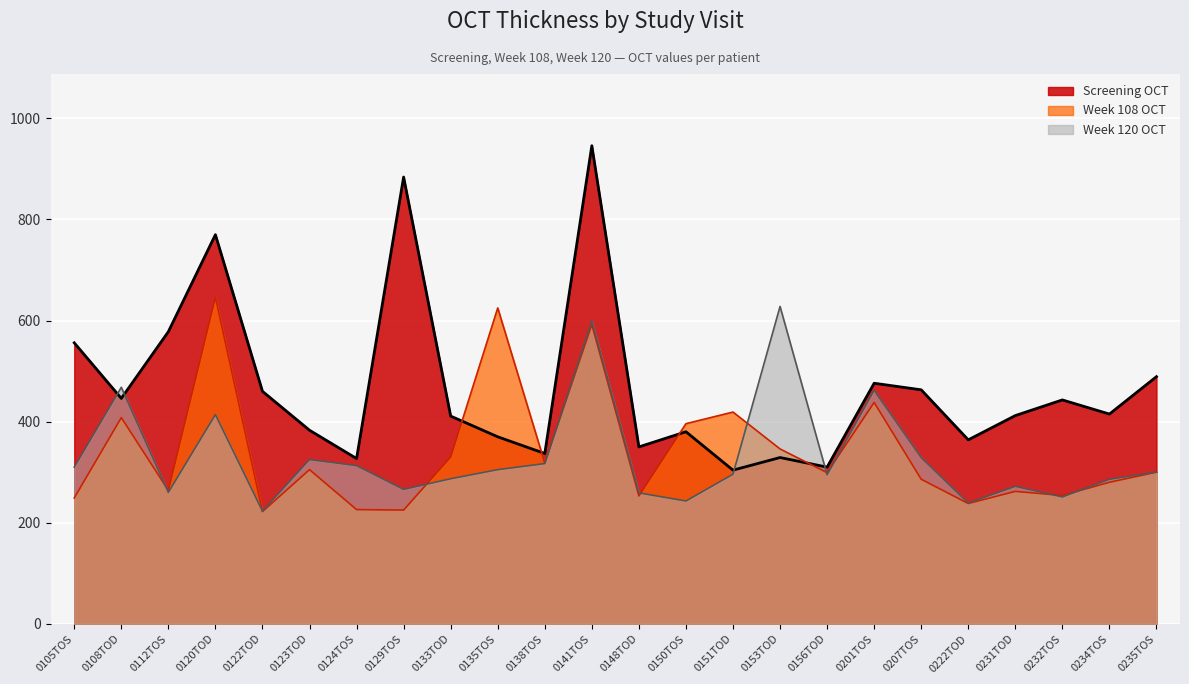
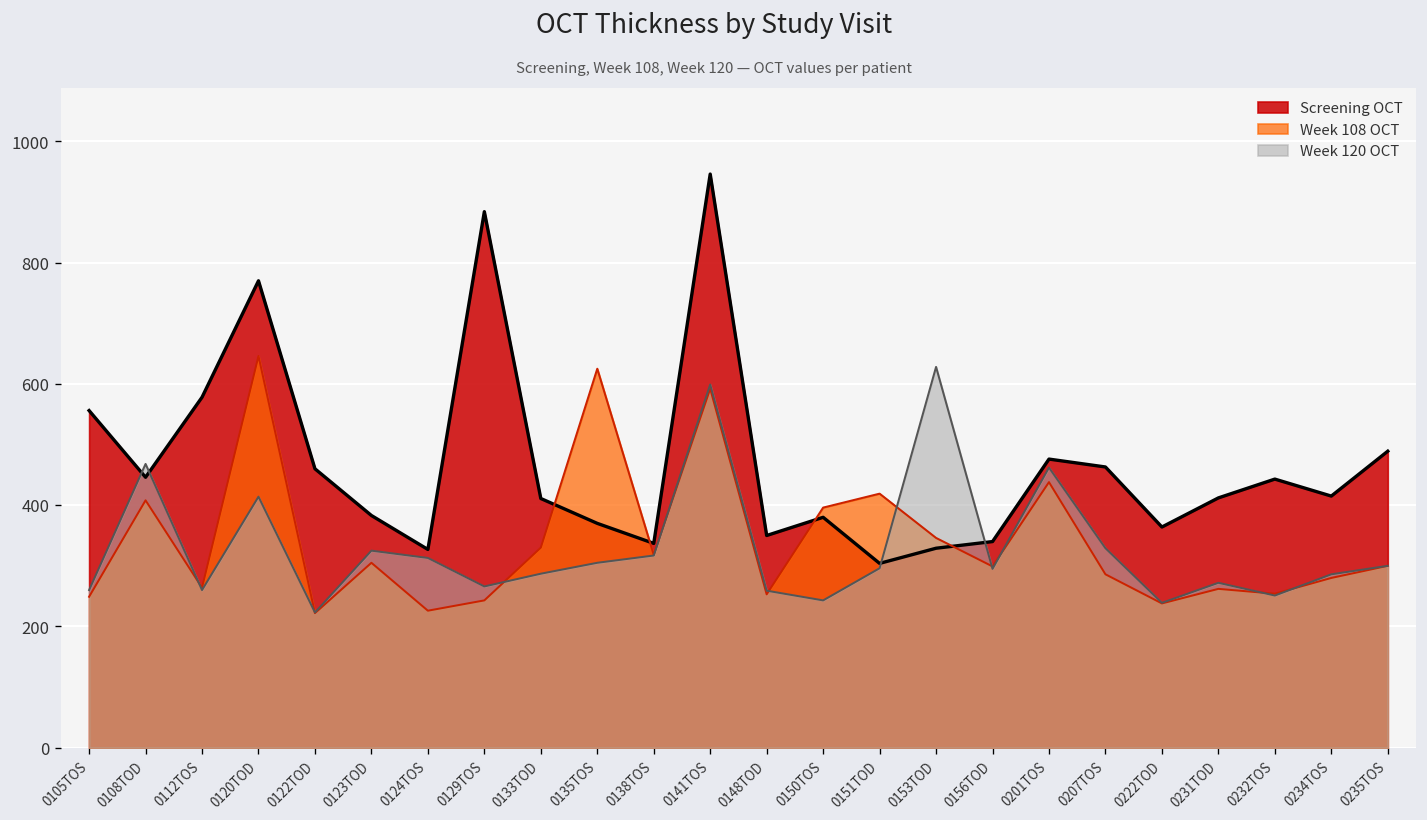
Week 120 OCT, 0105TOS: 310 -> 260
Week 108 OCT, 0129TOS: 230 -> 240
Screening OCT, 0156TOD: 310 -> 340
